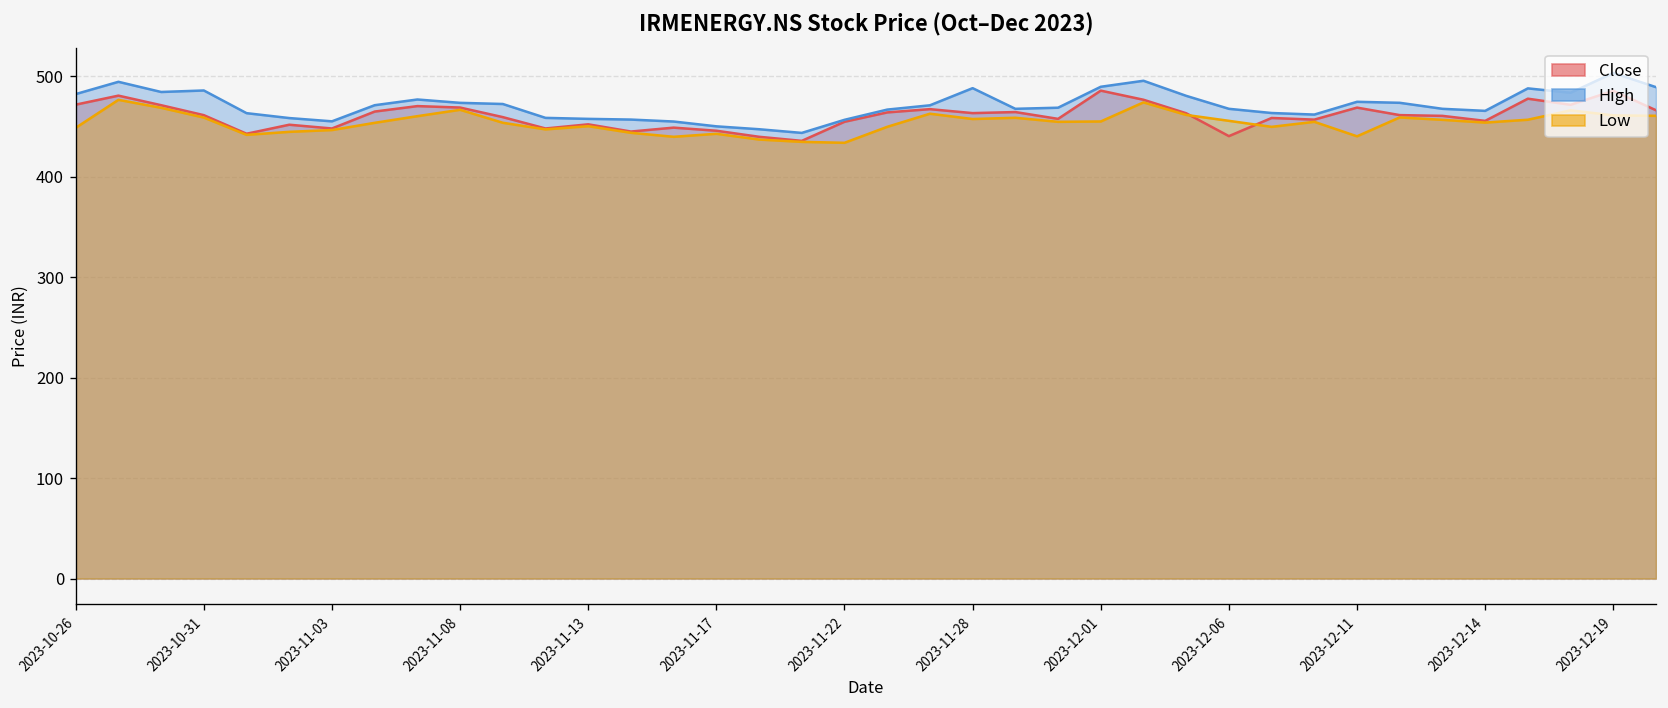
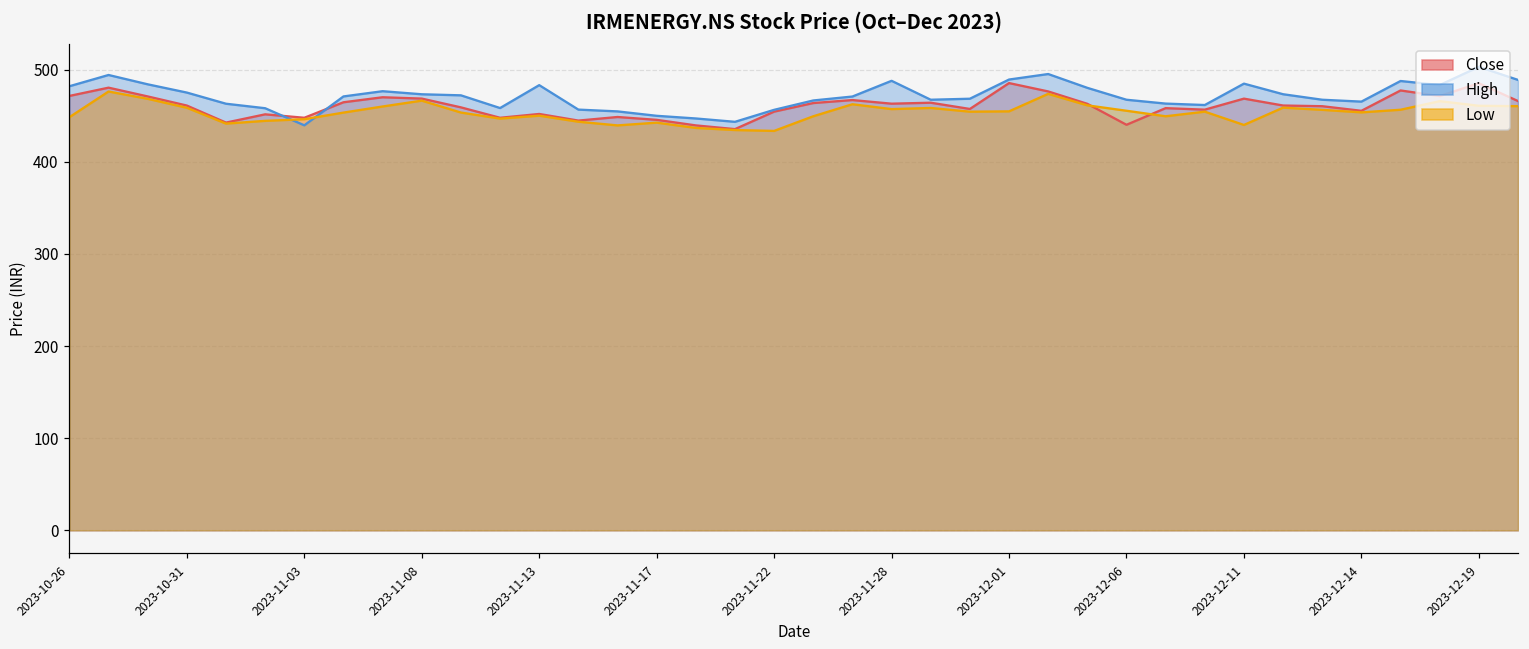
High, 2023-10-31: 490 -> 480
High, 2023-11-03: 450 -> 440
High, 2023-11-13: 460 -> 480
High, 2023-12-11: 470 -> 480
